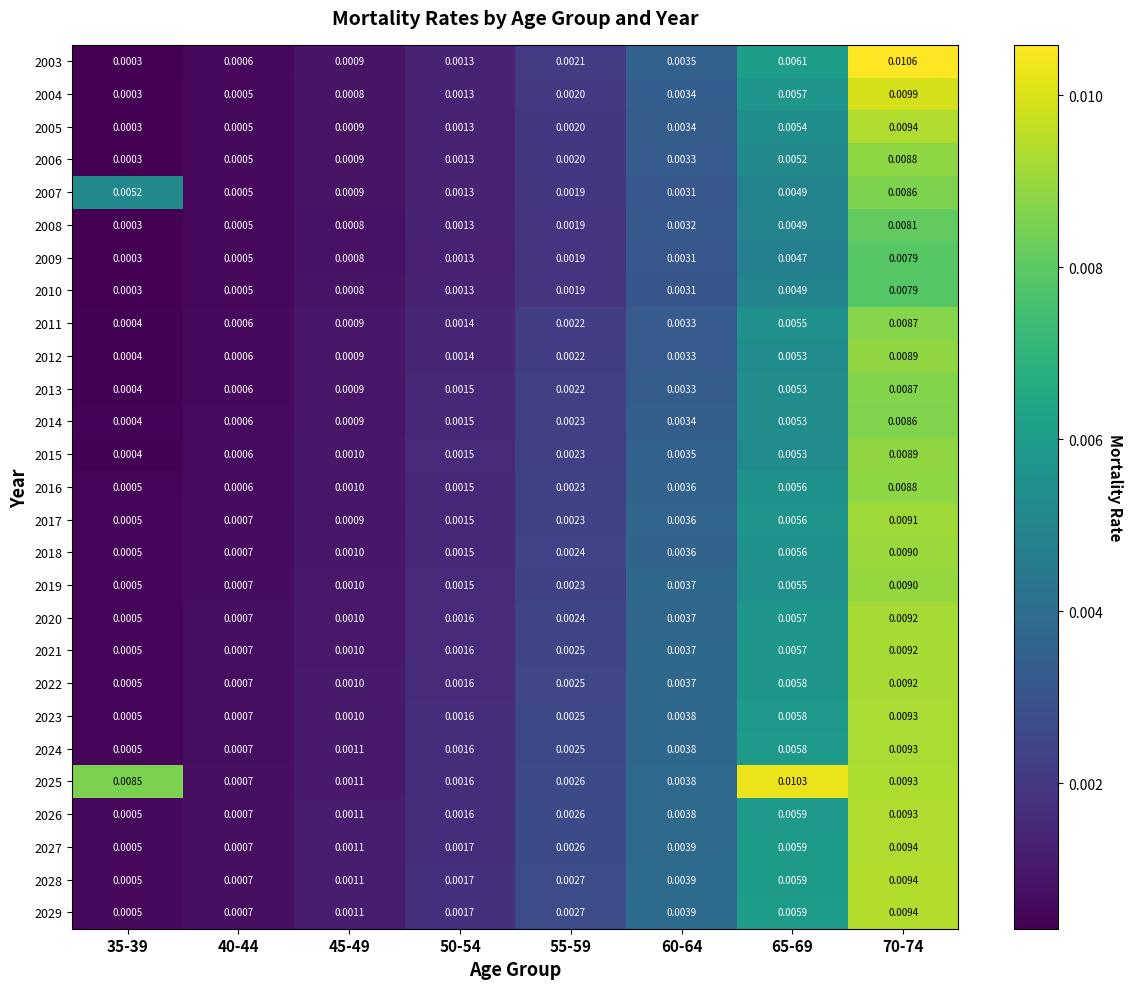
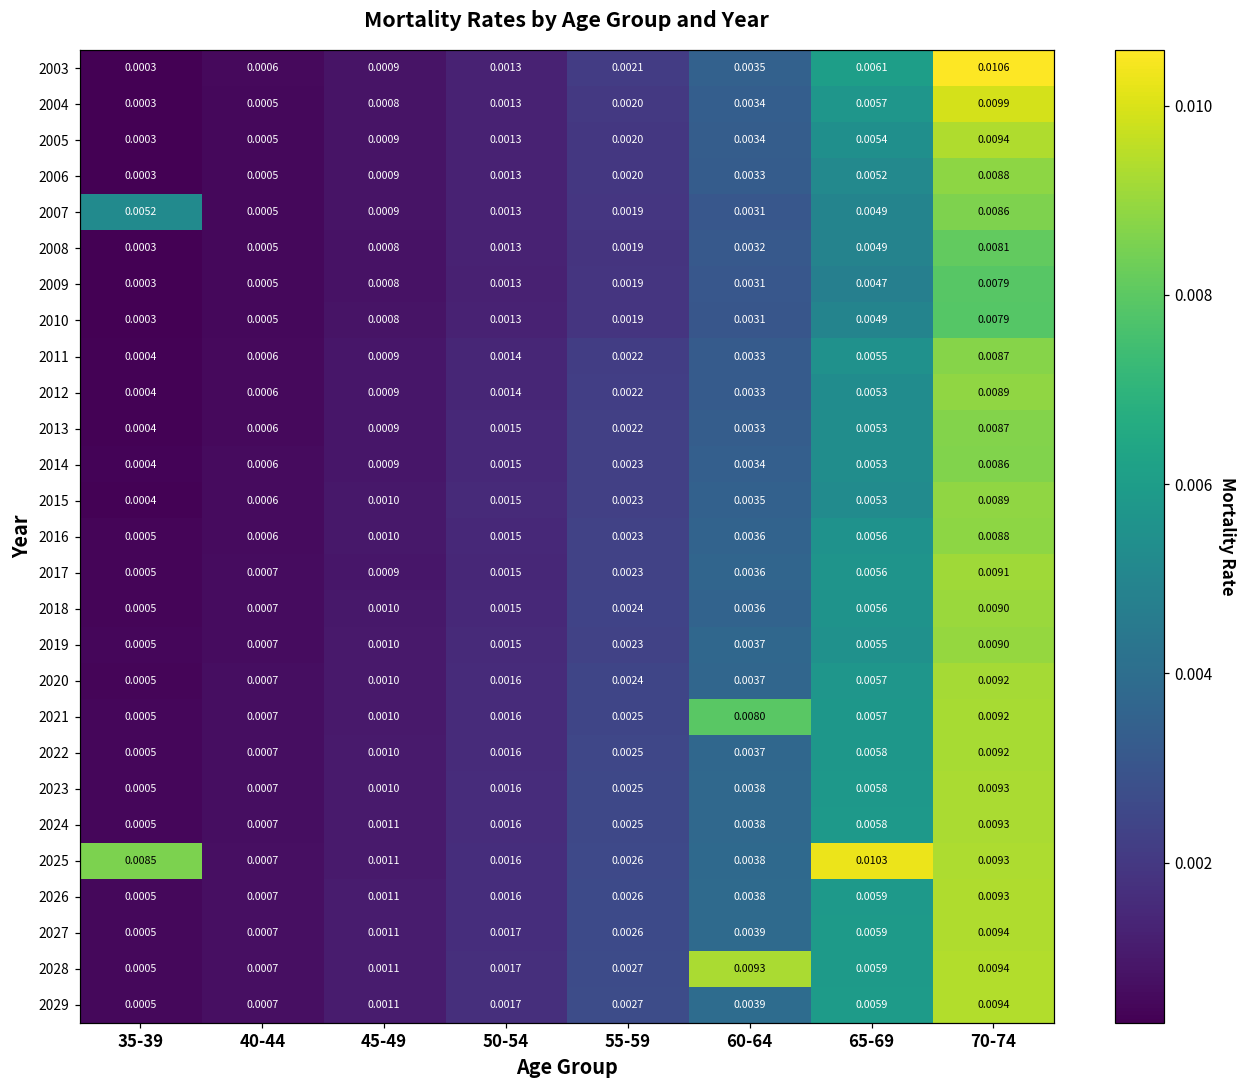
2021, 60-64: 0.0037 -> 0.0080
2028, 60-64: 0.0039 -> 0.0093
